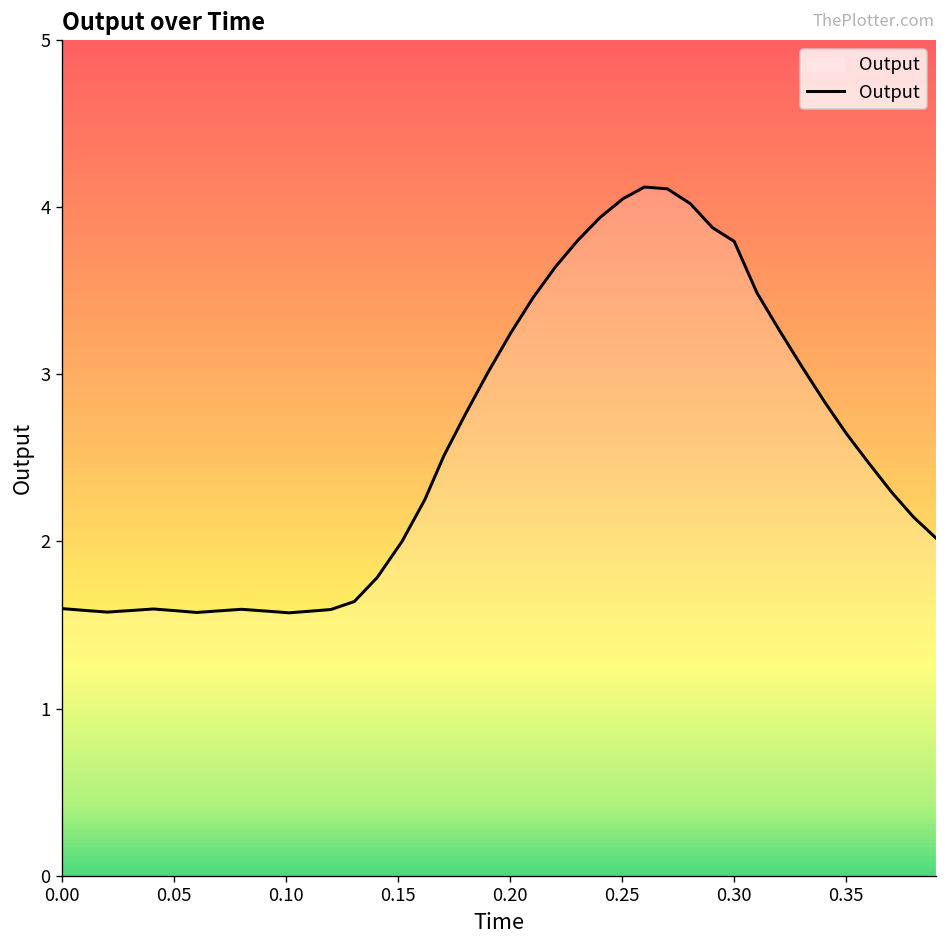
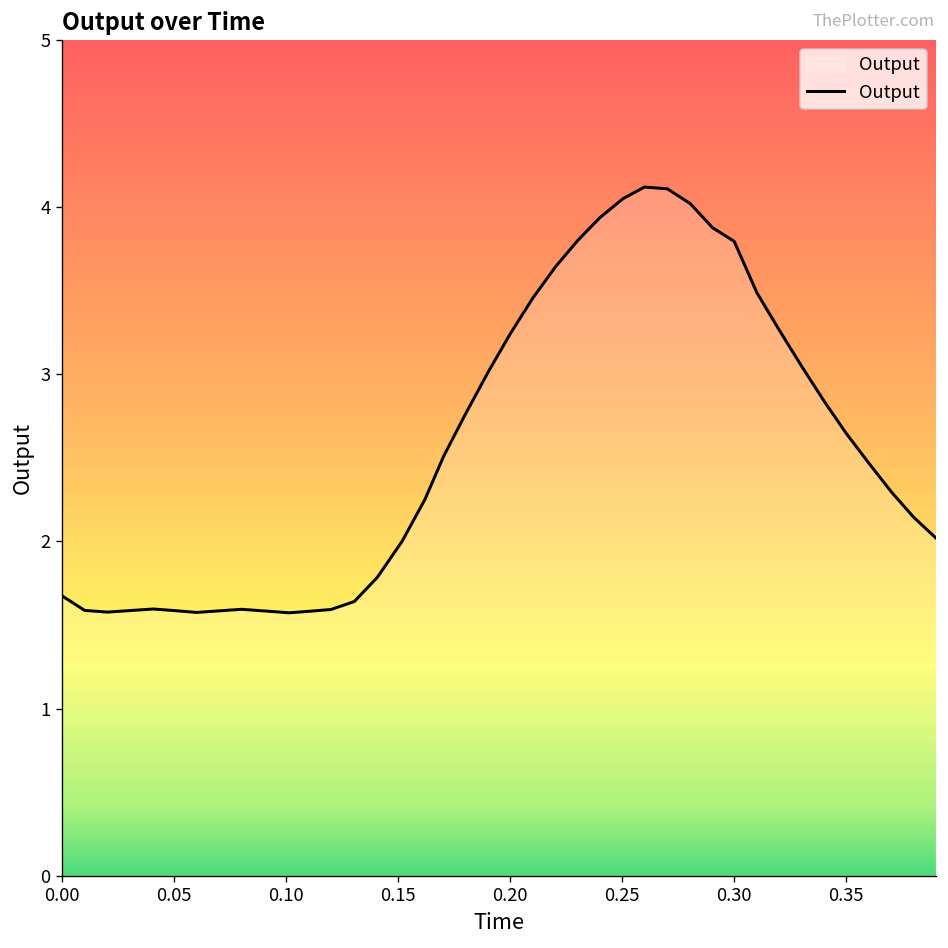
0.00: 1.60 -> 1.67
